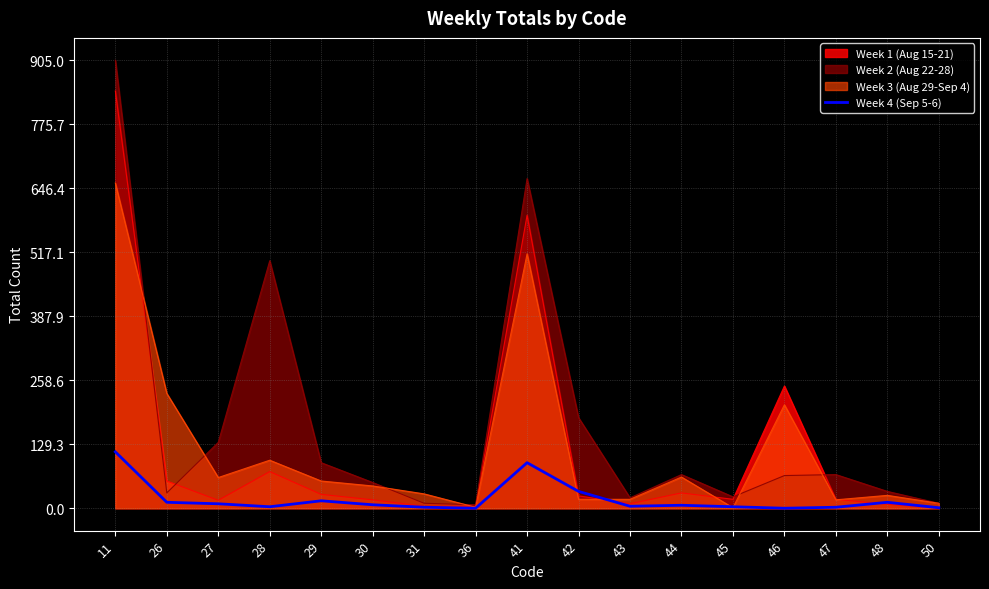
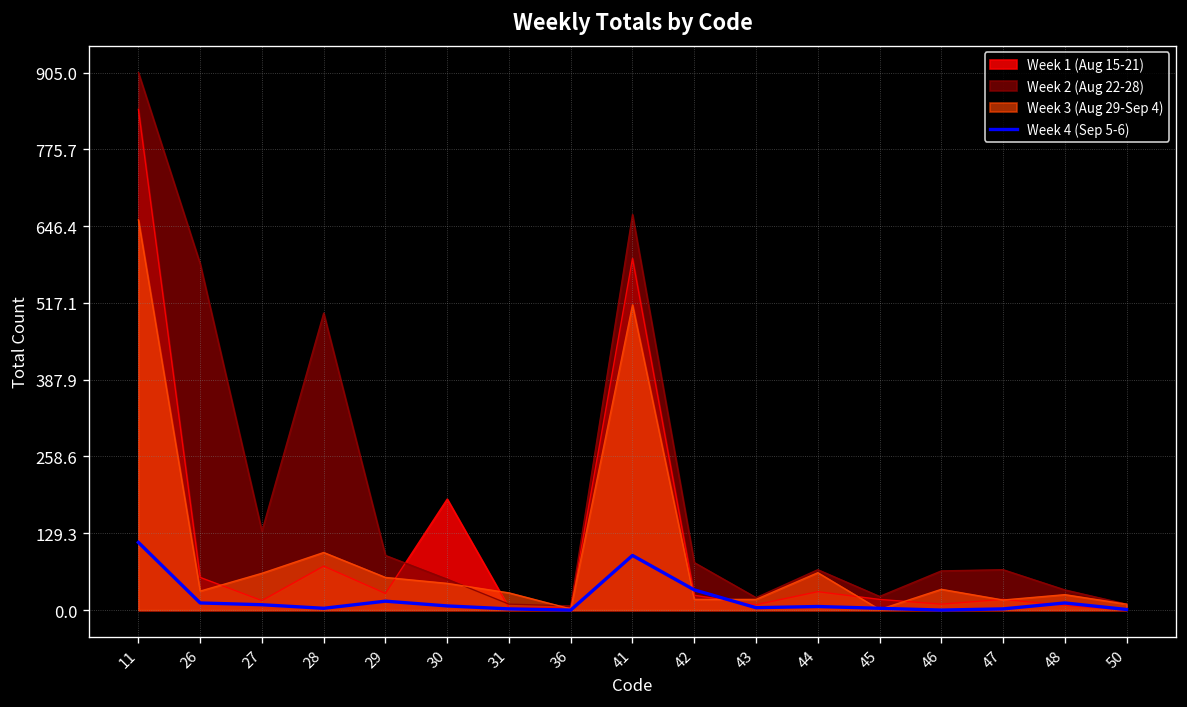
Week 2 (Aug 22-28), 26: 30 -> 580
Week 3 (Aug 29-Sep 4), 26: 230 -> 30
Week 1 (Aug 15-21), 30: 20 -> 190
Week 2 (Aug 22-28), 42: 180 -> 80
Week 1 (Aug 15-21), 46: 250 -> 10
Week 3 (Aug 29-Sep 4), 46: 210 -> 40
